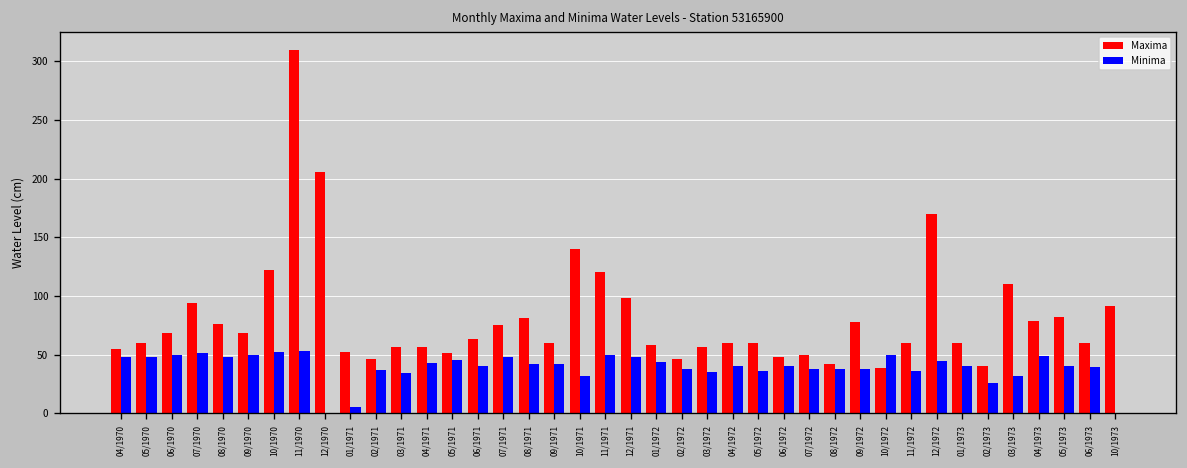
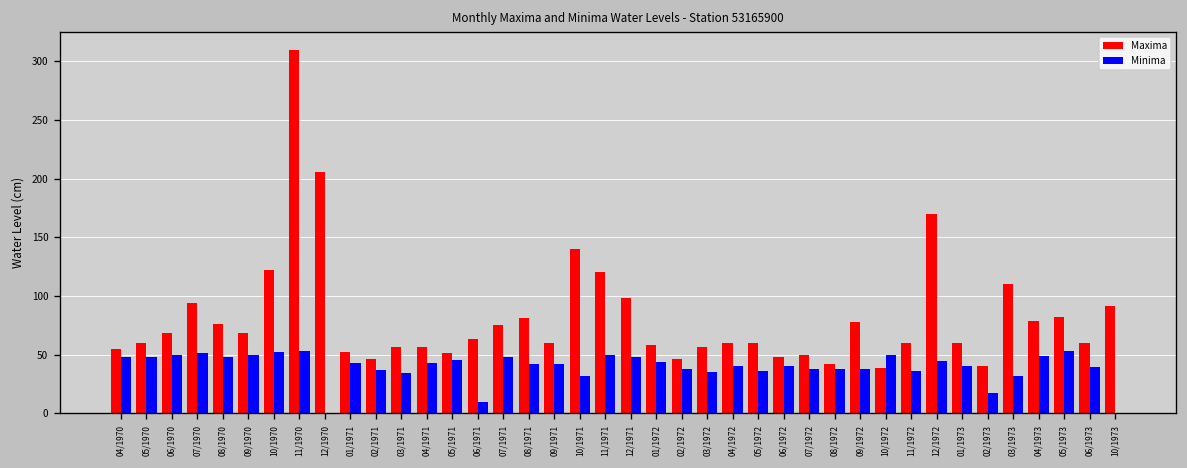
Minima, 01/1971: 10 -> 40
Minima, 06/1971: 40 -> 10
Minima, 02/1973: 30 -> 20
Minima, 05/1973: 40 -> 50
